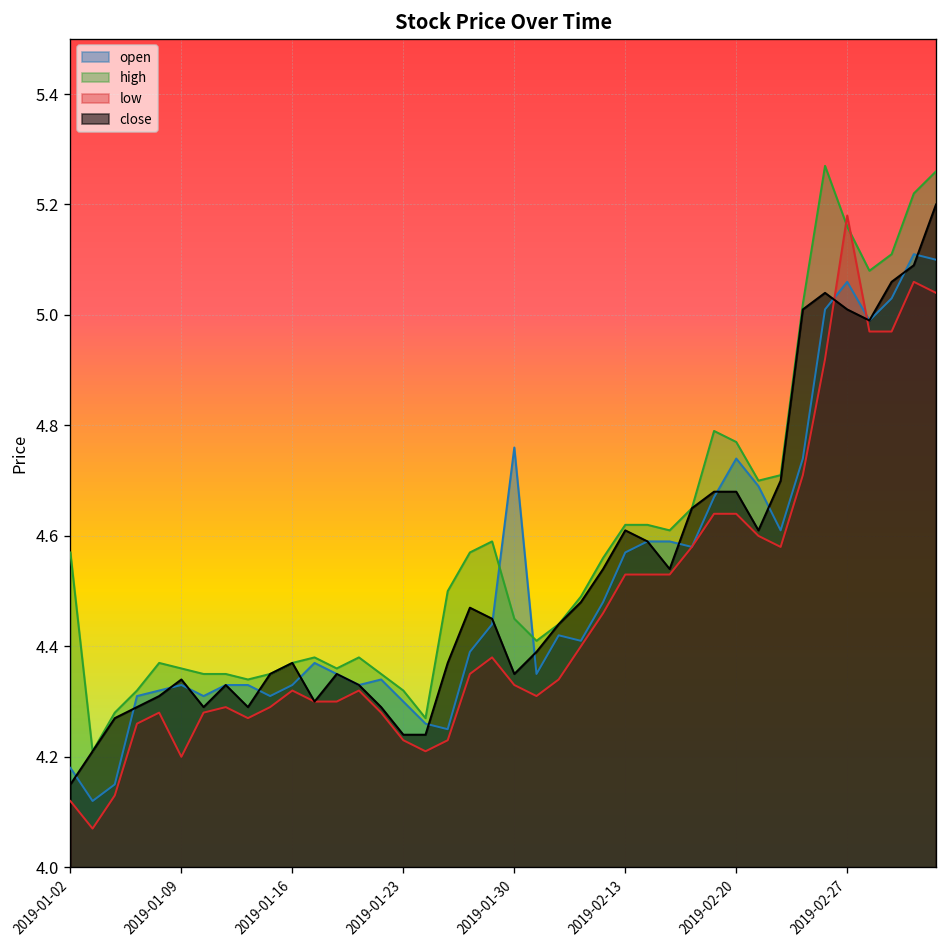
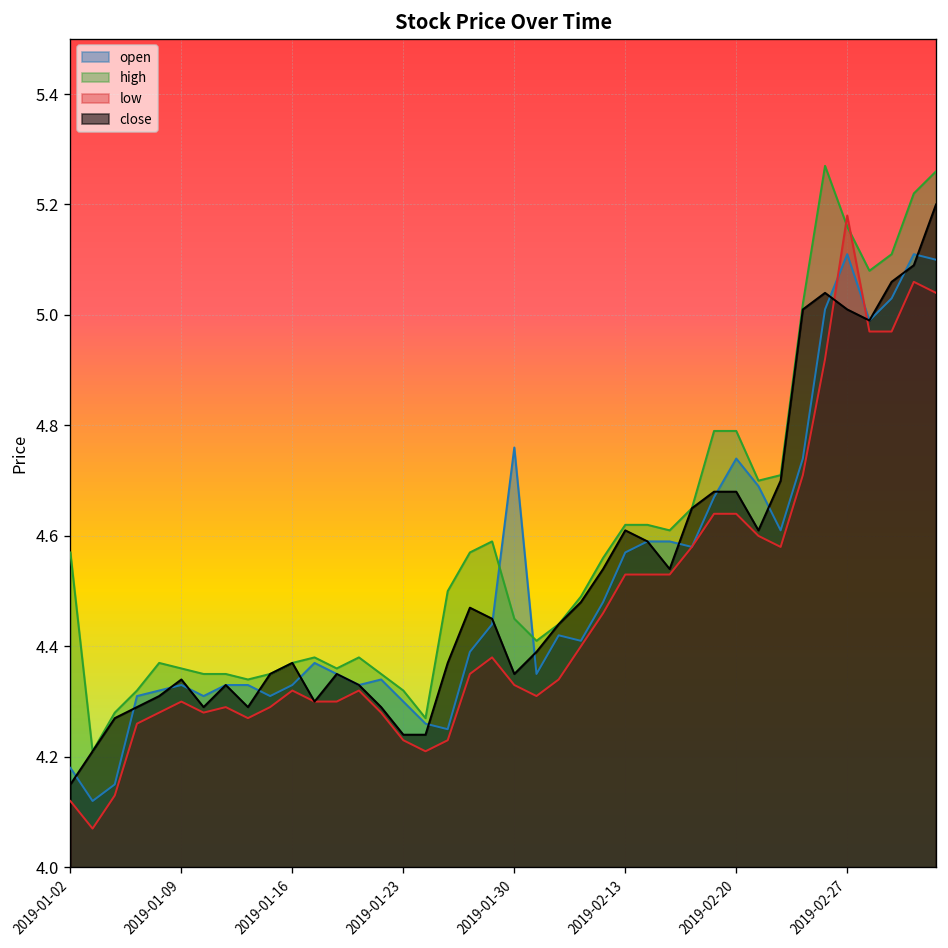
low, 2019-01-09: 4.2 -> 4.3
high, 2019-02-20: 4.77 -> 4.79
open, 2019-02-27: 5.06 -> 5.11
